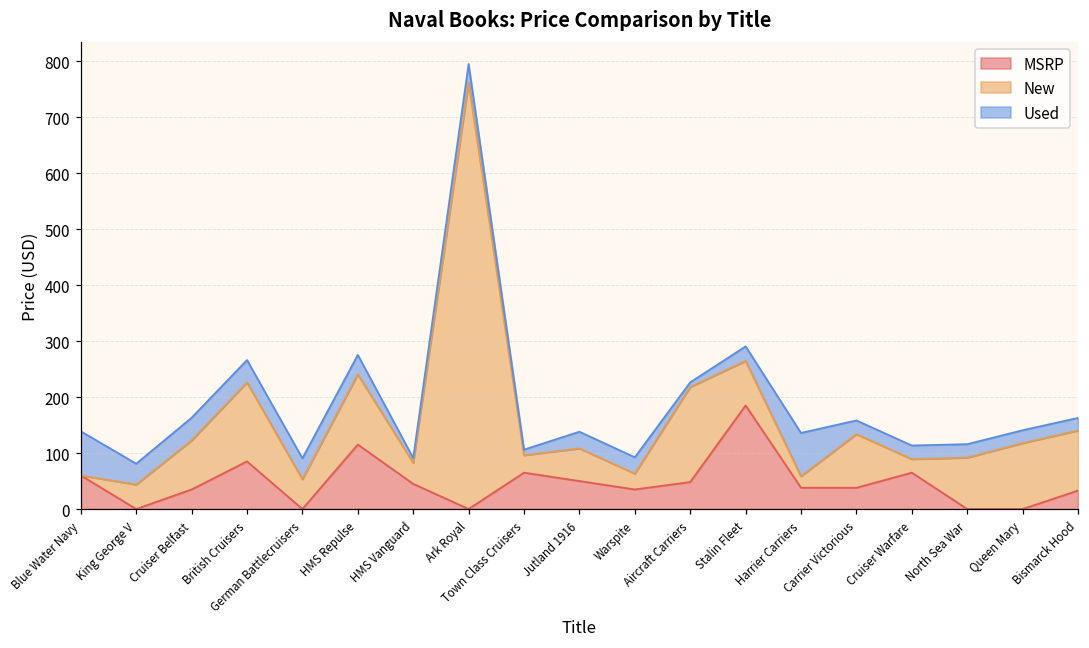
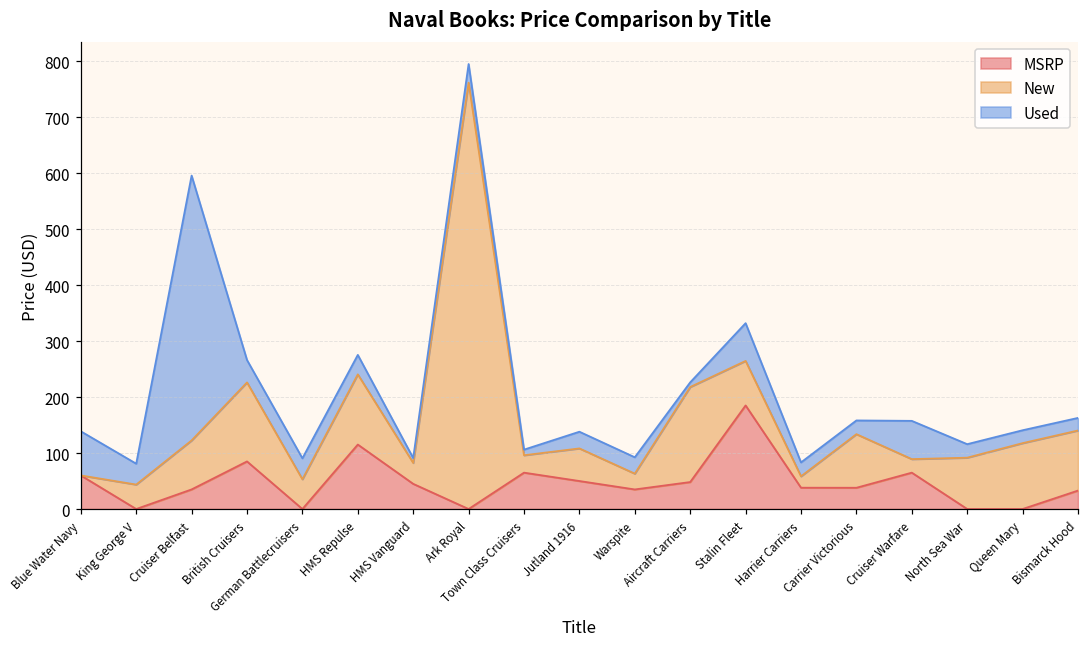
Used, Cruiser Belfast: 40 -> 470
Used, Stalin Fleet: 30 -> 70
Used, Harrier Carriers: 80 -> 20
Used, Cruiser Warfare: 20 -> 70
